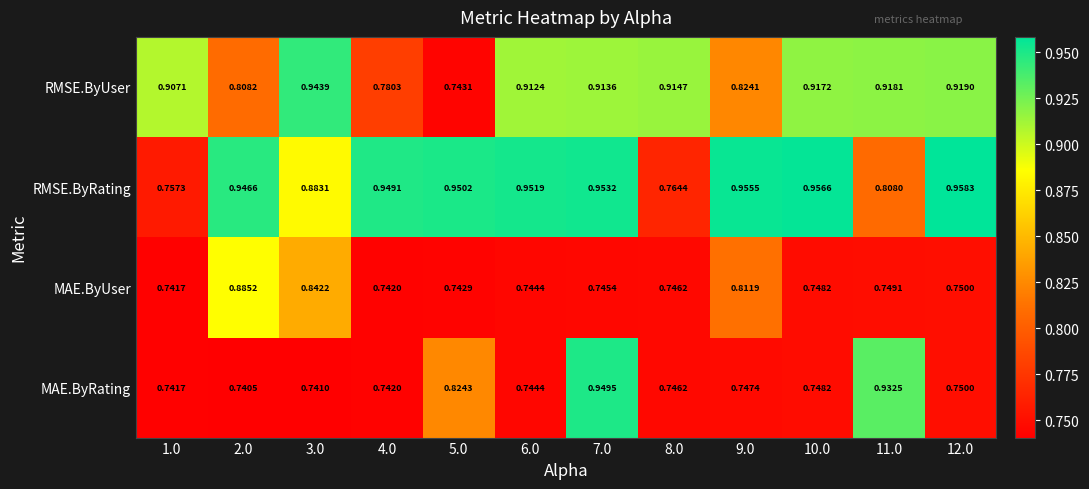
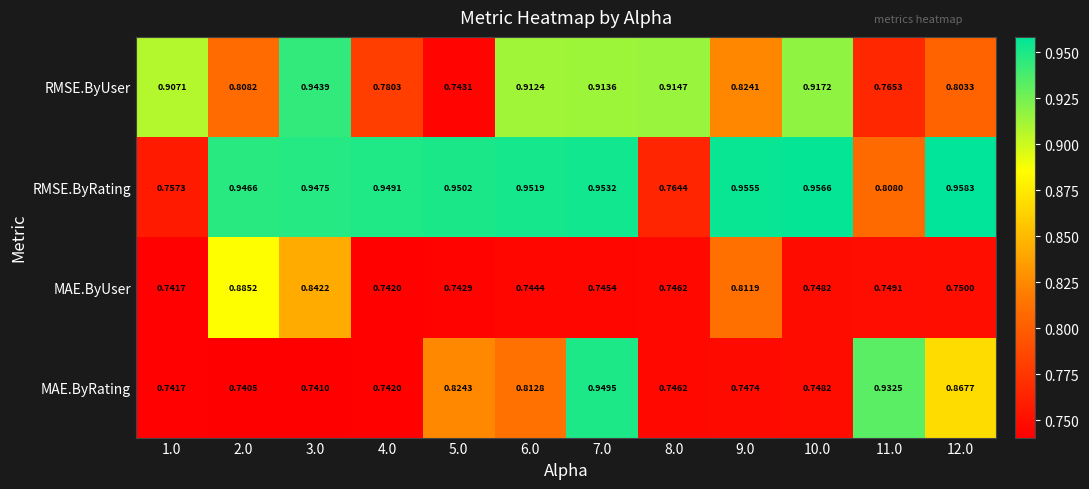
RMSE.ByUser, 11.0: 0.9181 -> 0.7653
RMSE.ByUser, 12.0: 0.9190 -> 0.8033
RMSE.ByRating, 3.0: 0.8831 -> 0.9475
MAE.ByRating, 6.0: 0.7444 -> 0.8128
MAE.ByRating, 12.0: 0.7500 -> 0.8677
